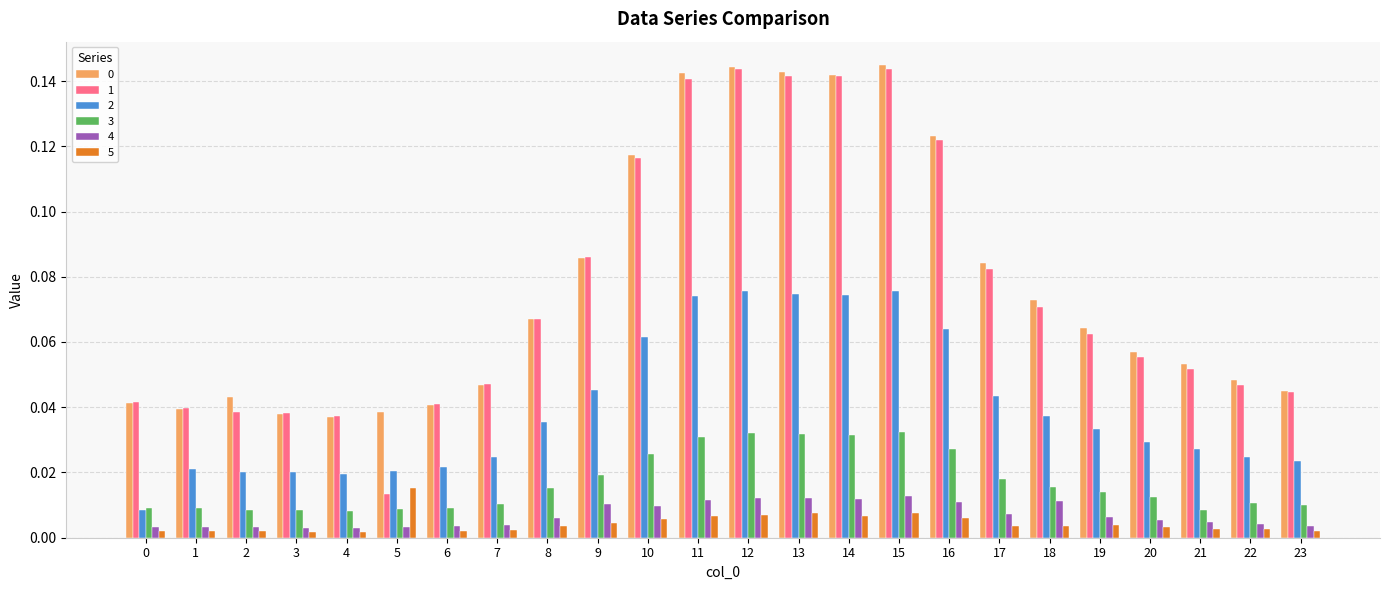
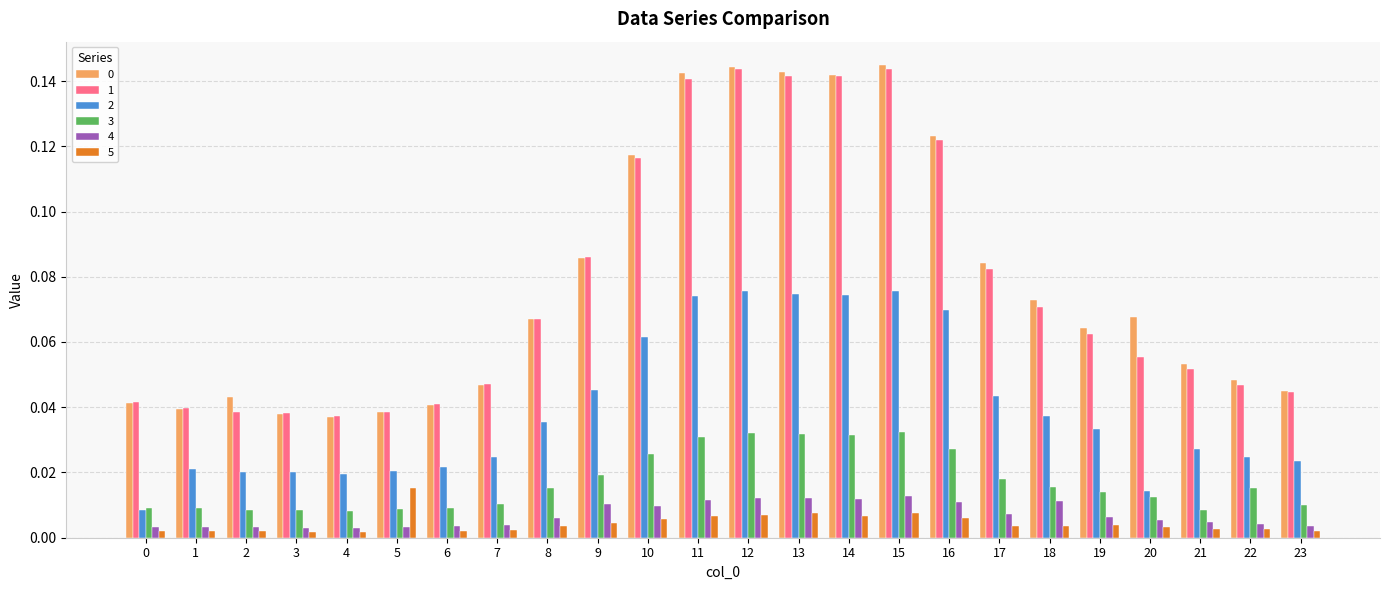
1, 5: 0.013 -> 0.039
2, 16: 0.064 -> 0.070
0, 20: 0.057 -> 0.068
2, 20: 0.029 -> 0.014
3, 22: 0.011 -> 0.015
